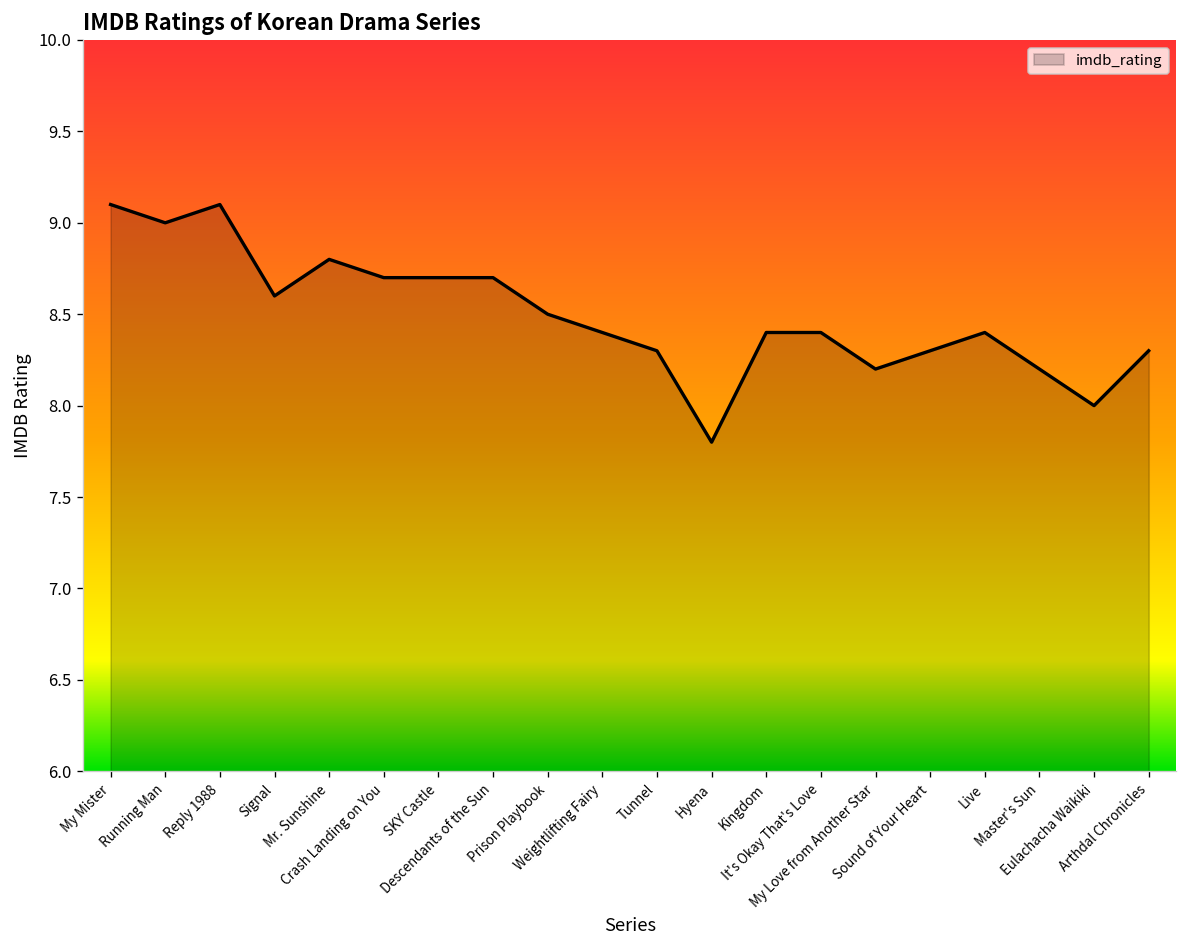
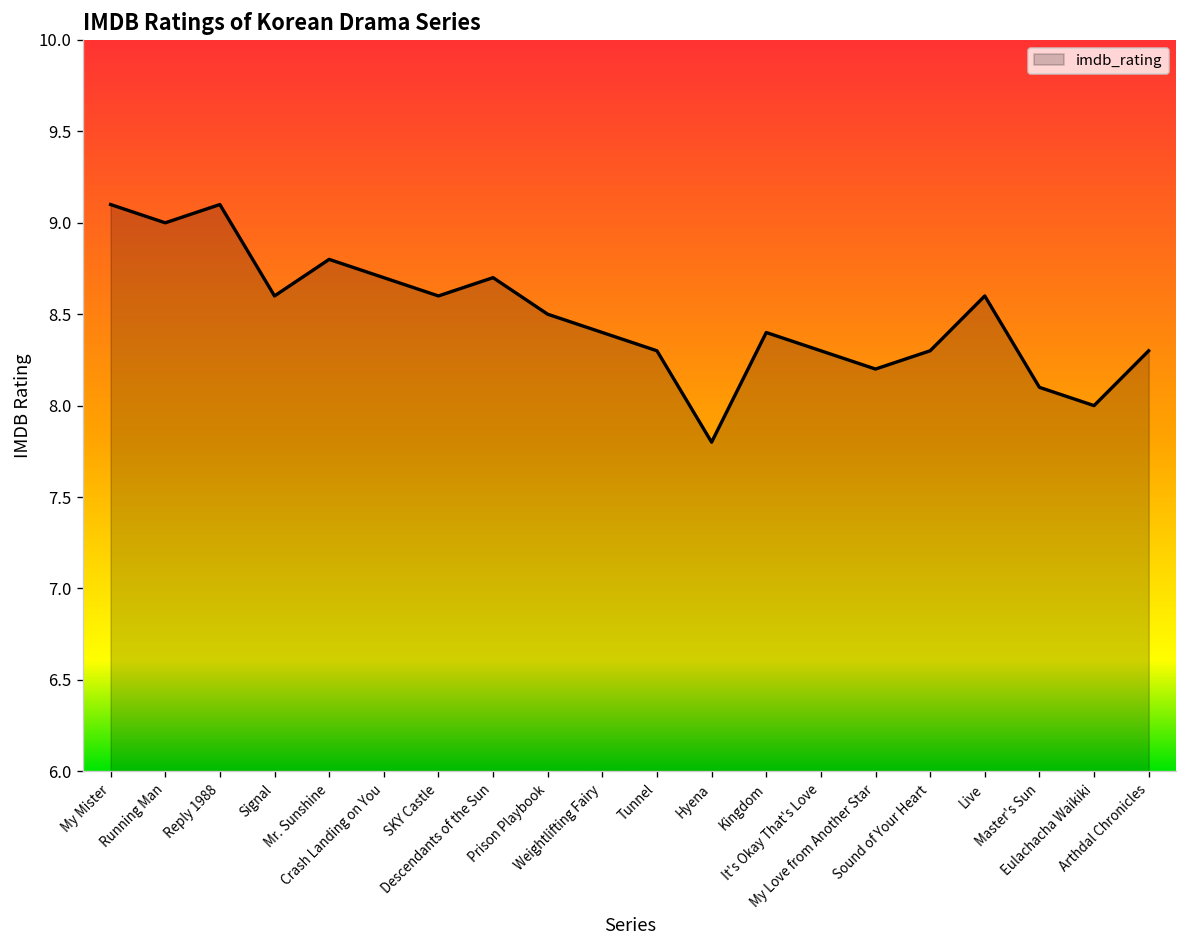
SKY Castle: 8.7 -> 8.6
It's Okay That's Love: 8.4 -> 8.3
Live: 8.4 -> 8.6
Master's Sun: 8.2 -> 8.1
